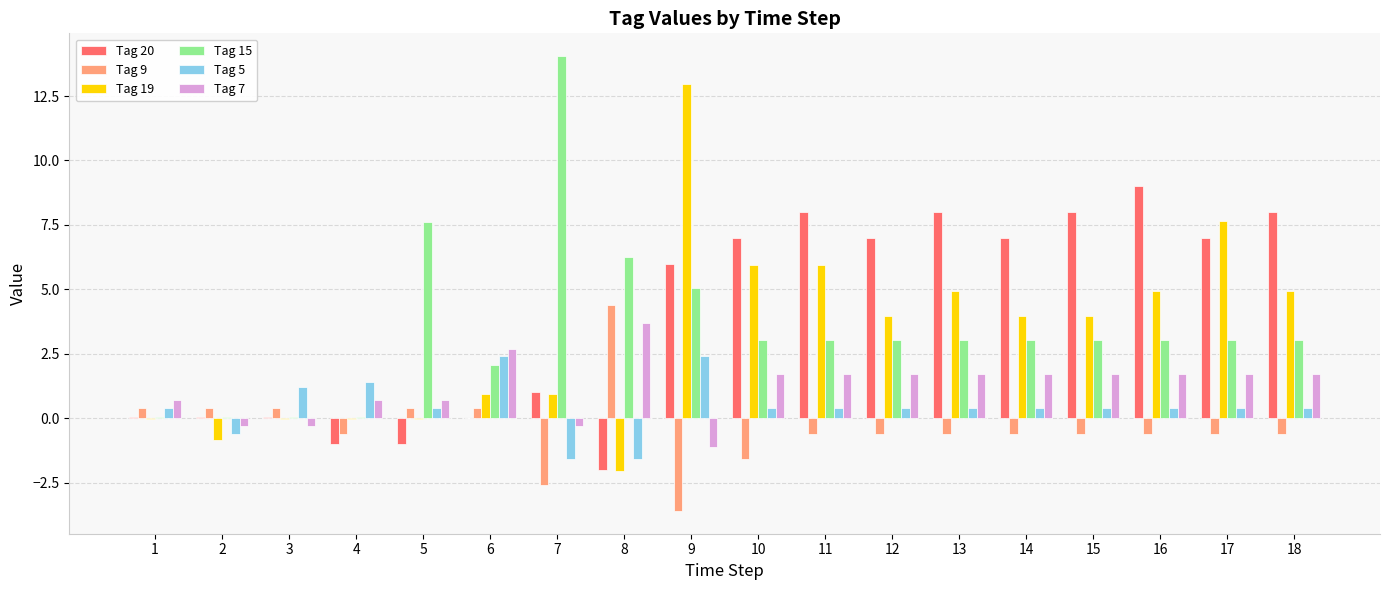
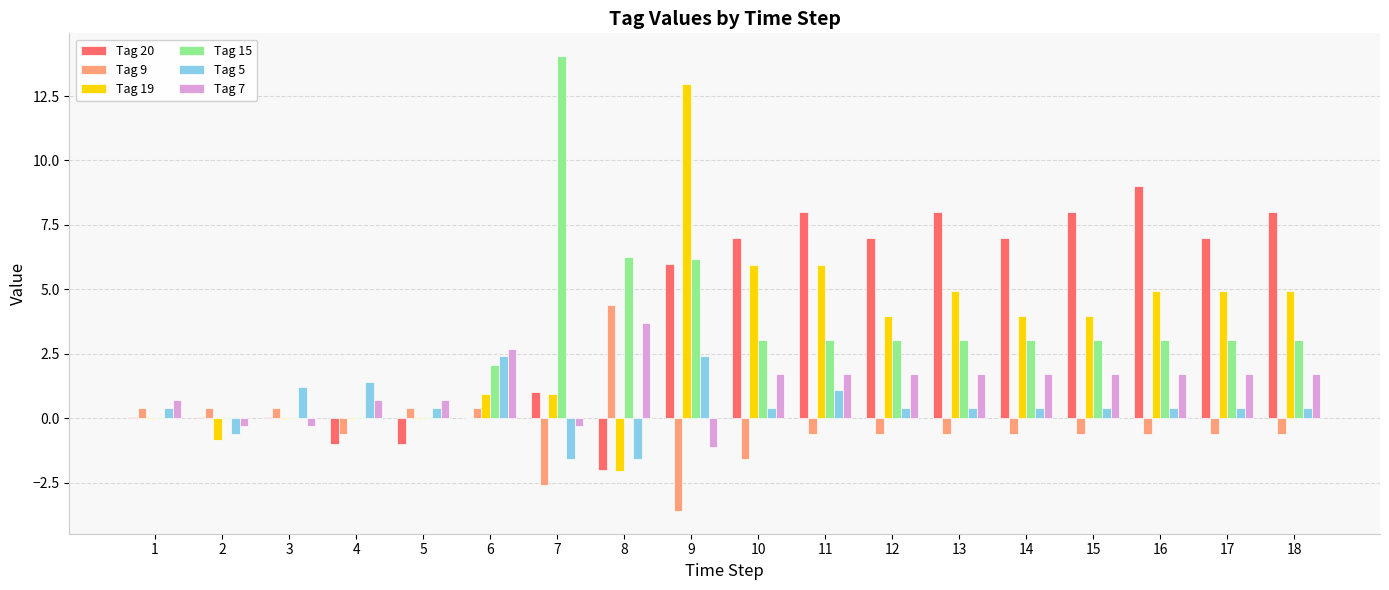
Tag 15, 5: 7.6 -> 0.1
Tag 15, 9: 5.1 -> 6.2
Tag 5, 11: 0.4 -> 1.1
Tag 19, 17: 7.6 -> 5.0
